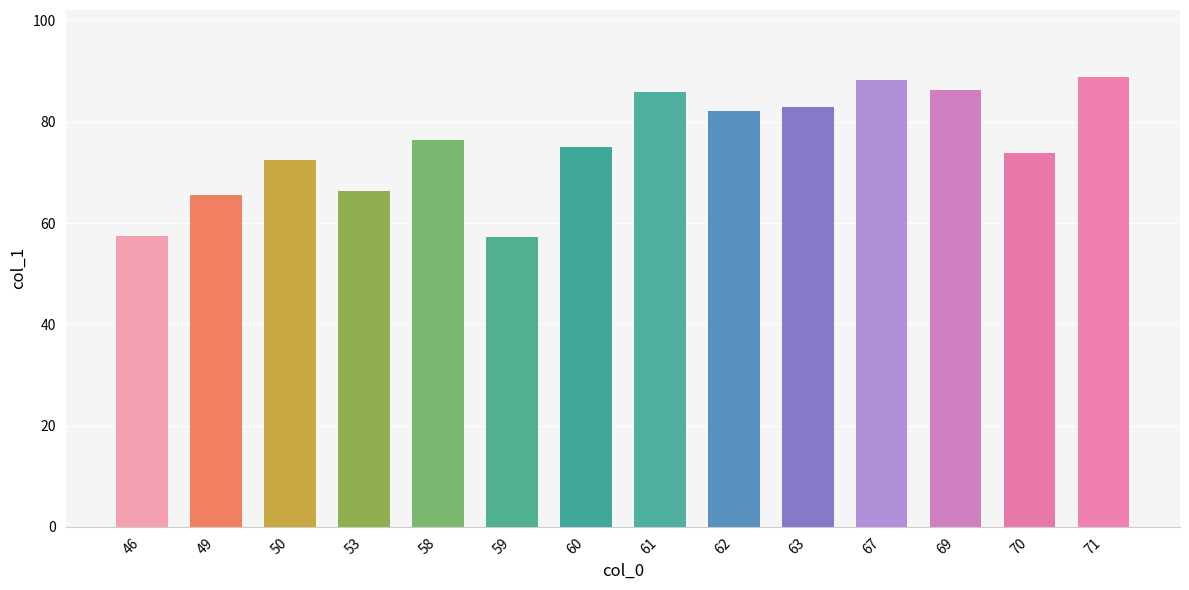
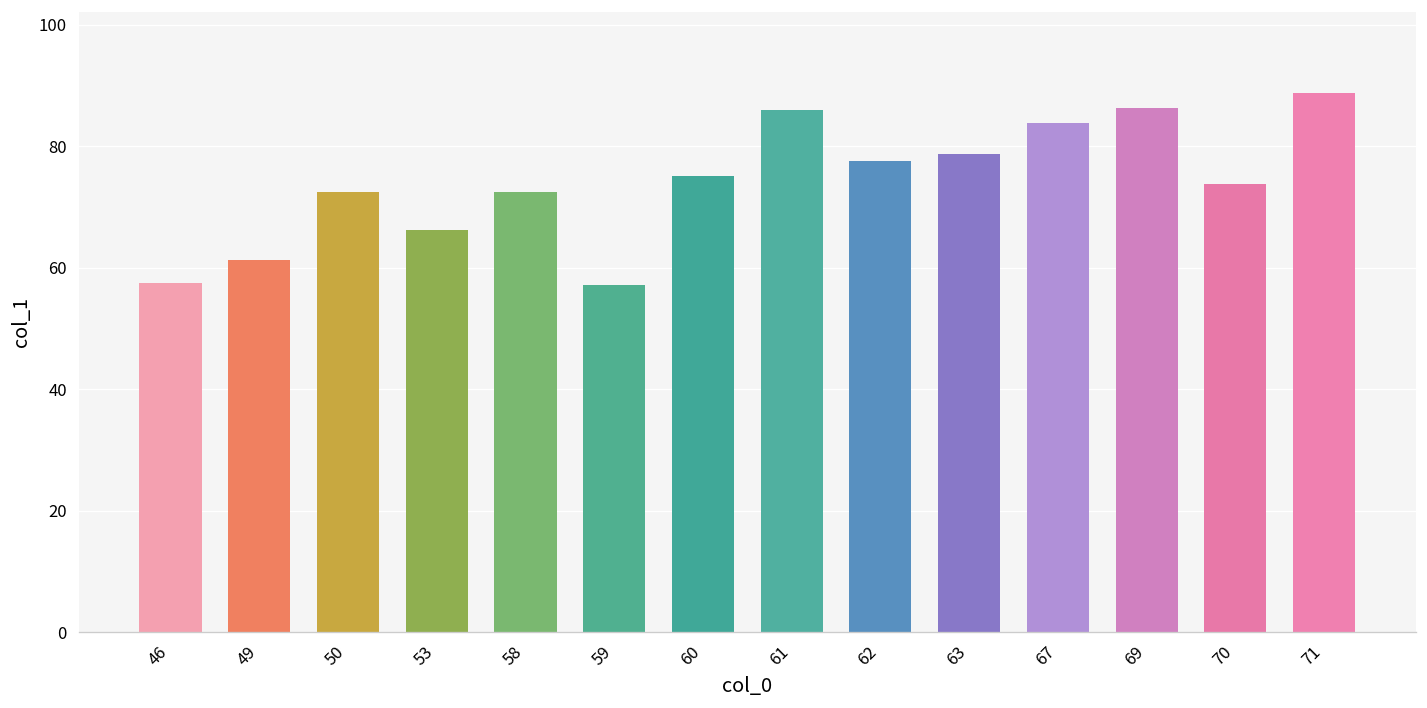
49: 66 -> 61
58: 76 -> 73
62: 82 -> 78
63: 83 -> 79
67: 88 -> 84
